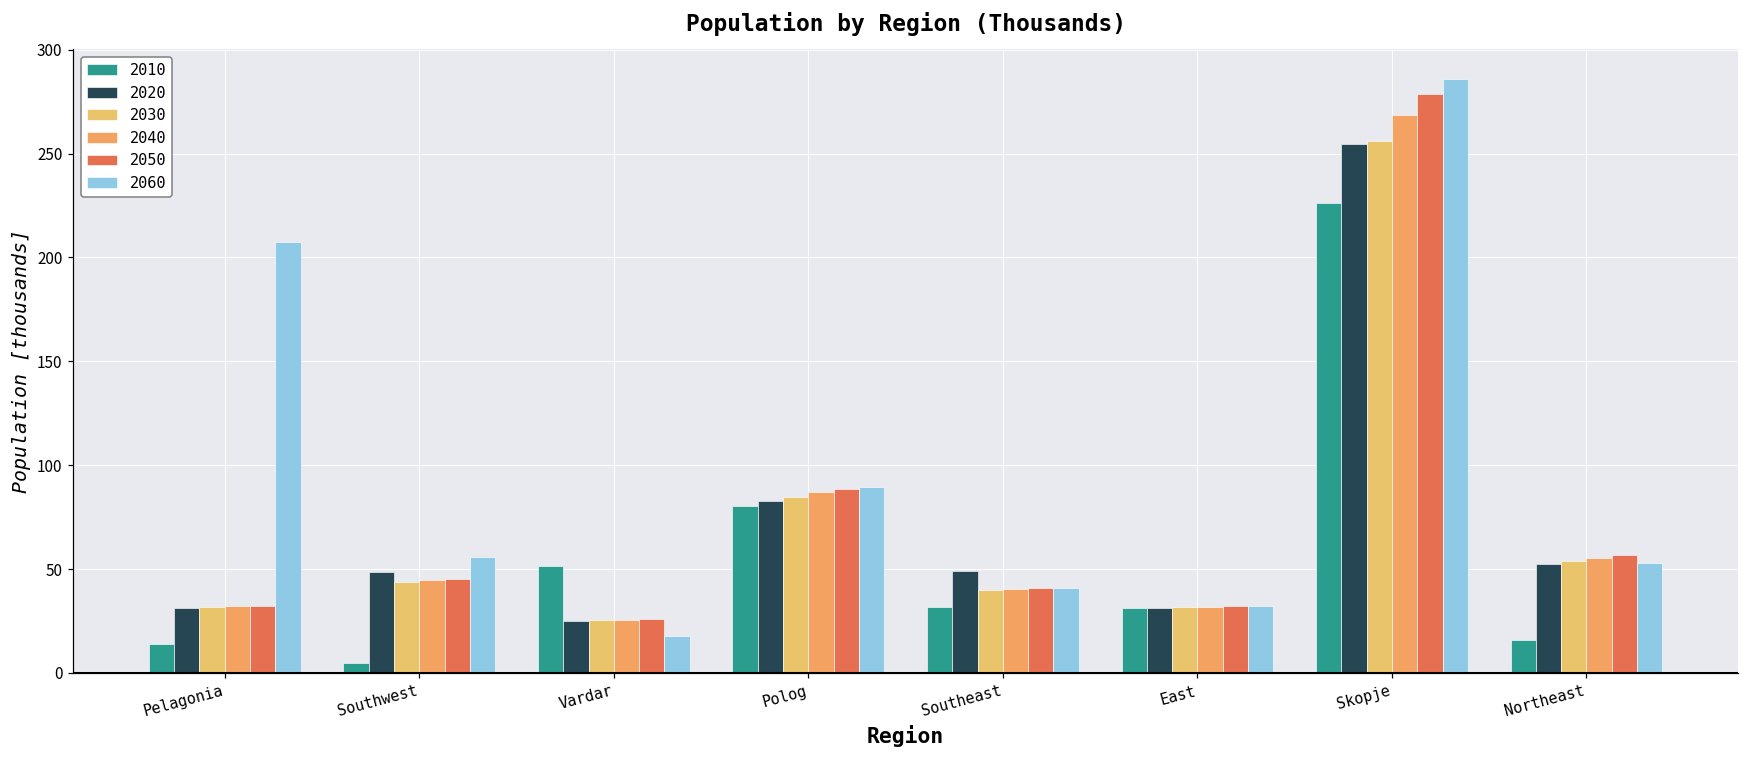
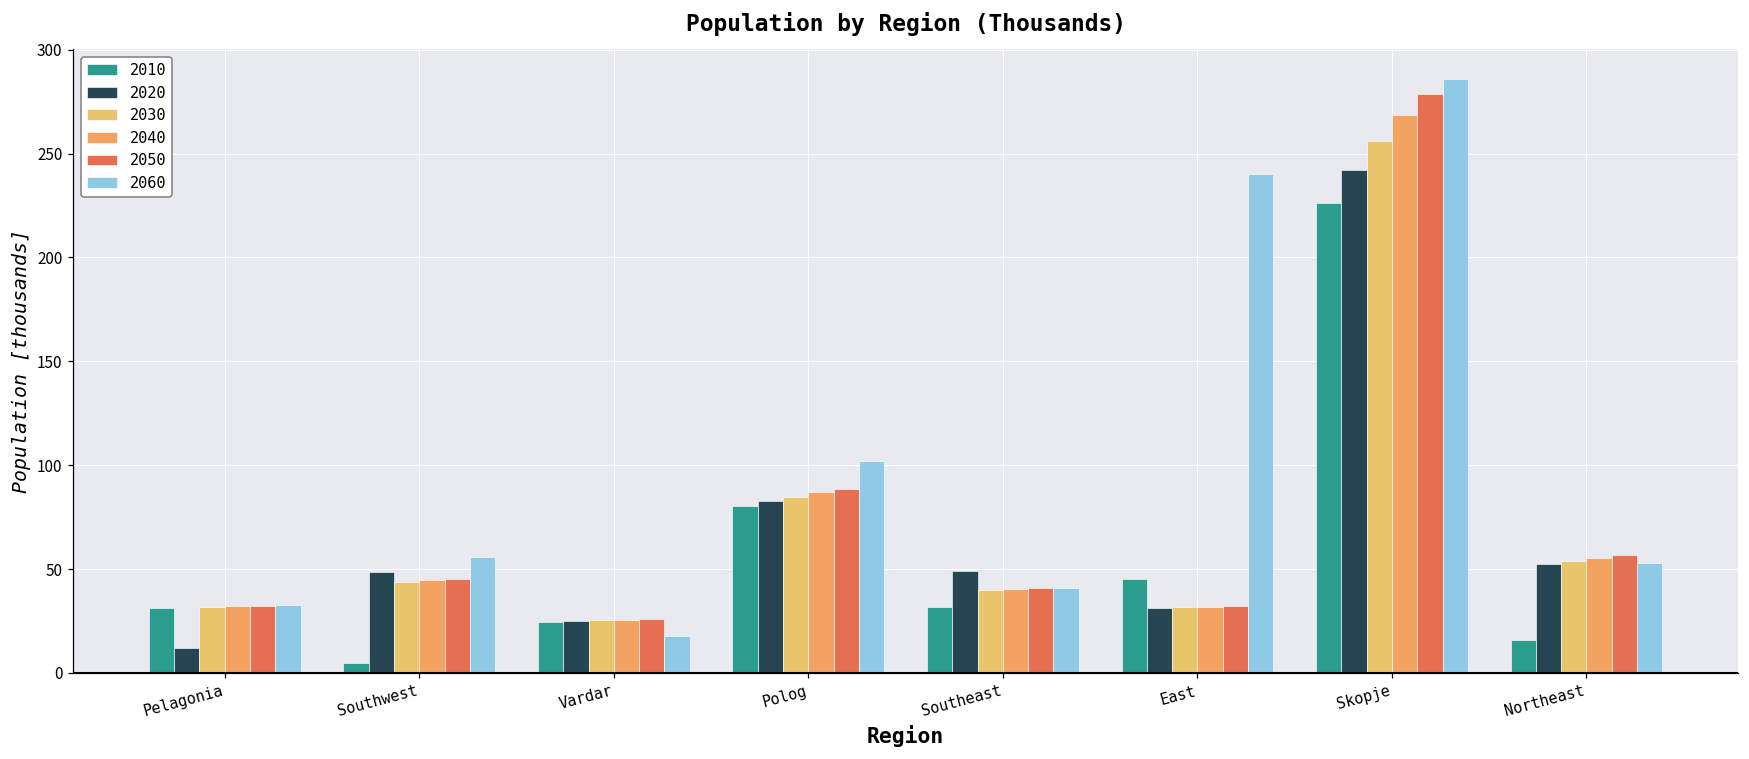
2010, Pelagonia: 14 -> 31
2020, Pelagonia: 31 -> 12
2060, Pelagonia: 207 -> 32
2010, Vardar: 51 -> 25
2060, Polog: 90 -> 102
2010, East: 31 -> 45
2060, East: 32 -> 240
2020, Skopje: 255 -> 242
